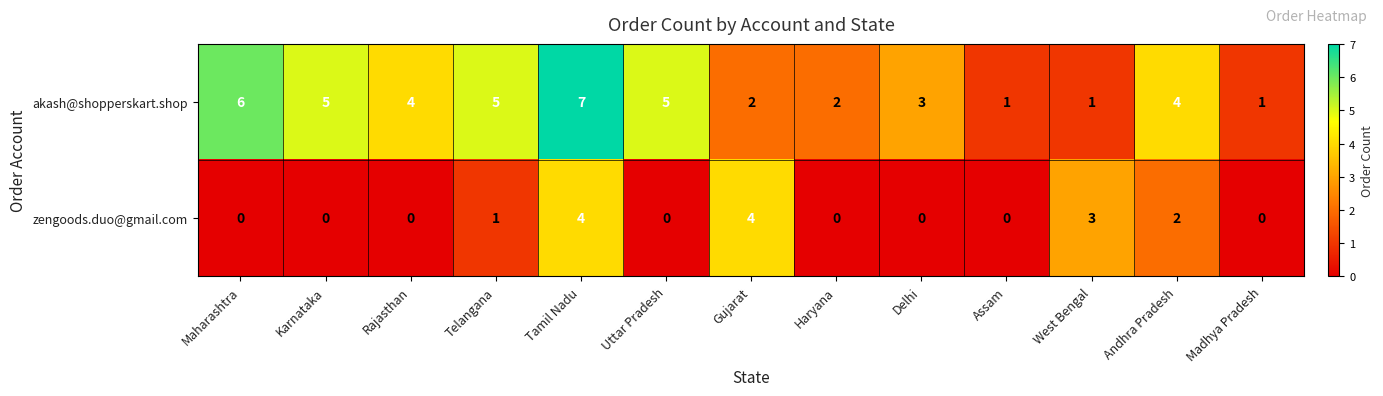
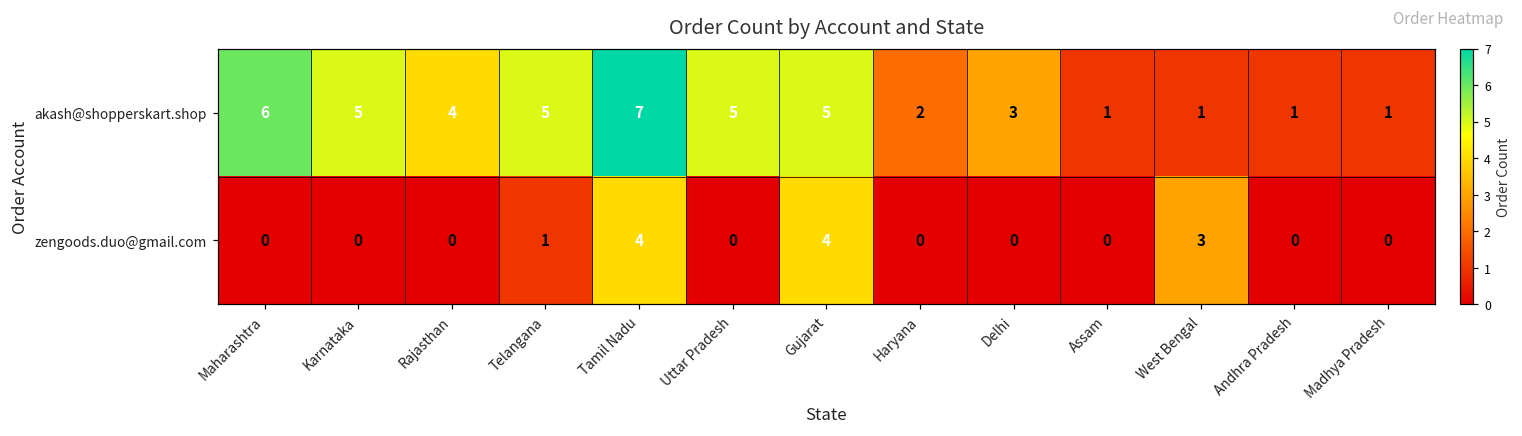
akash@shopperskart.shop, Gujarat: 2 -> 5
akash@shopperskart.shop, Andhra Pradesh: 4 -> 1
zengoods.duo@gmail.com, Andhra Pradesh: 2 -> 0
